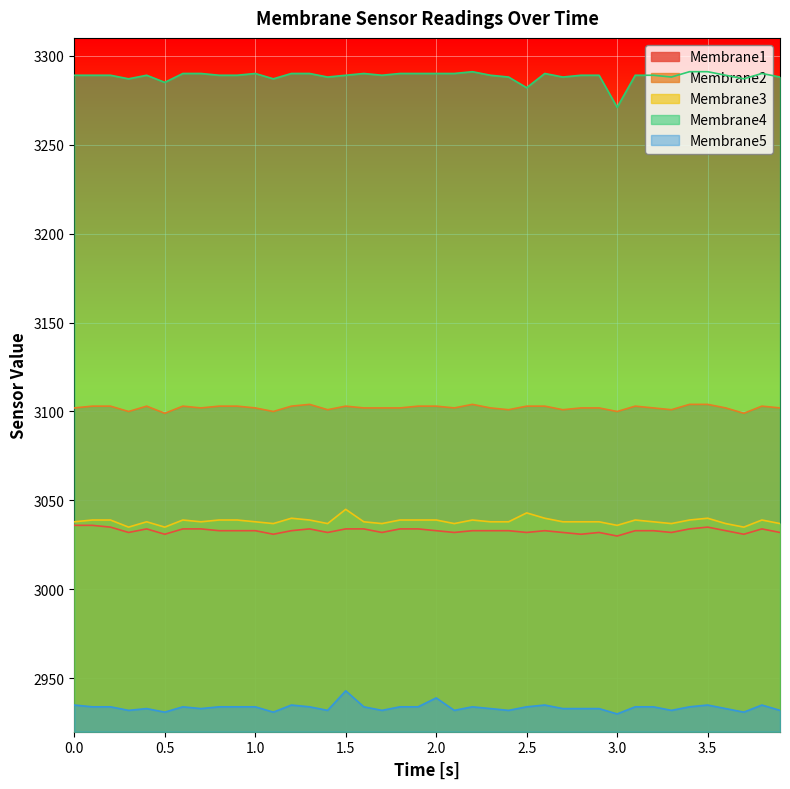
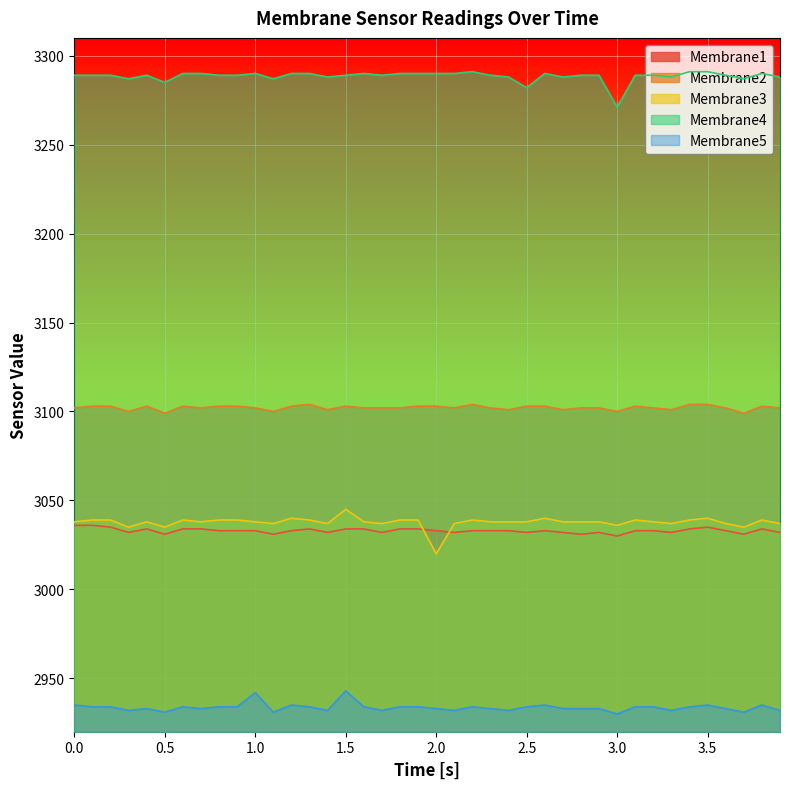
Membrane5, 1.0: 2934 -> 2942
Membrane3, 2.0: 3039 -> 3020
Membrane5, 2.0: 2939 -> 2933
Membrane3, 2.5: 3043 -> 3038
